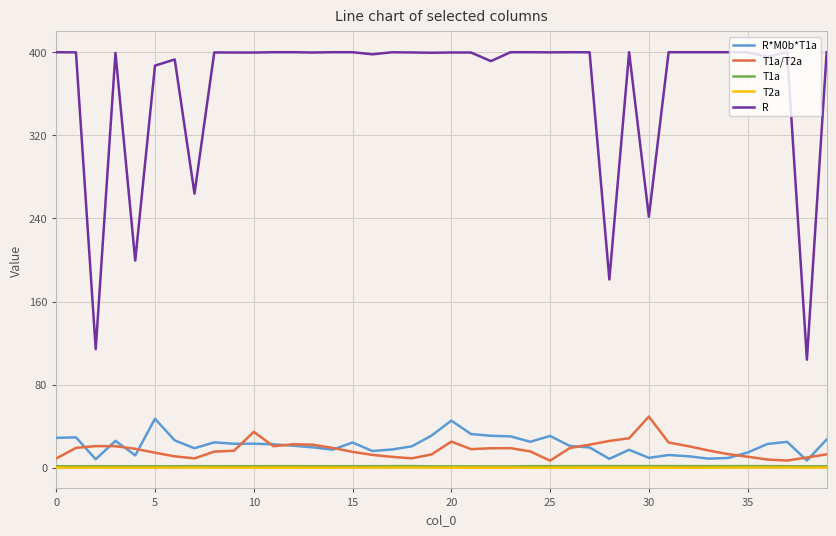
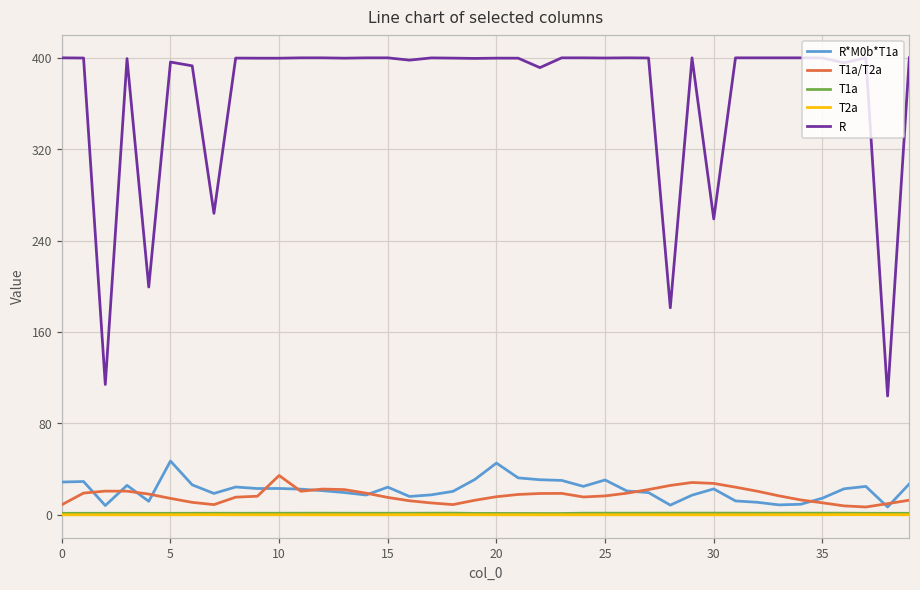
R, 5: 387 -> 396
T1a/T2a, 20: 25 -> 16
T1a/T2a, 25: 7 -> 17
R*M0b*T1a, 30: 9 -> 23
T1a/T2a, 30: 49 -> 28
R, 30: 242 -> 259
